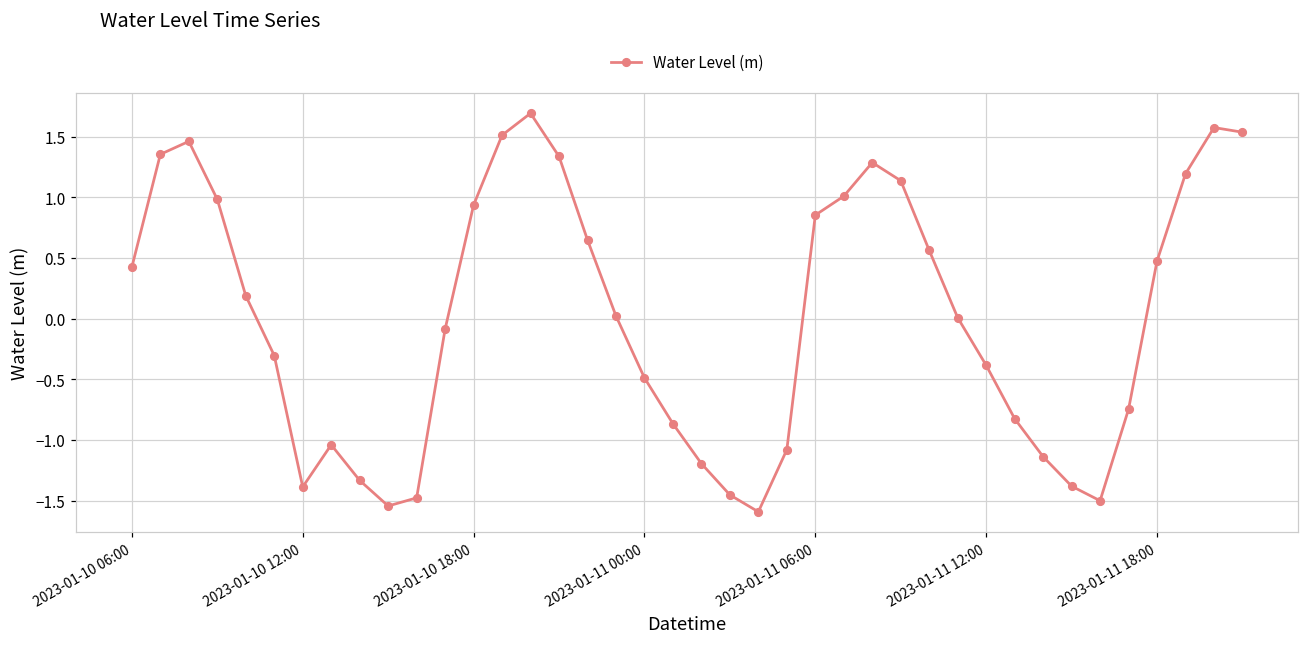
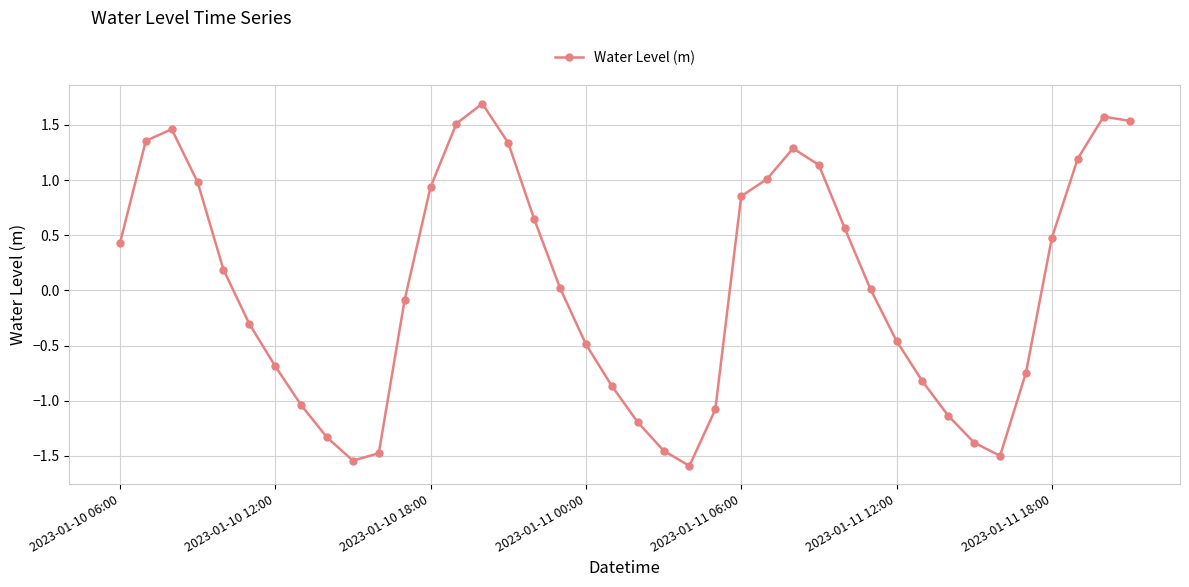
2023-01-10 12:00: -1.39 -> -0.69
2023-01-11 12:00: -0.38 -> -0.46
